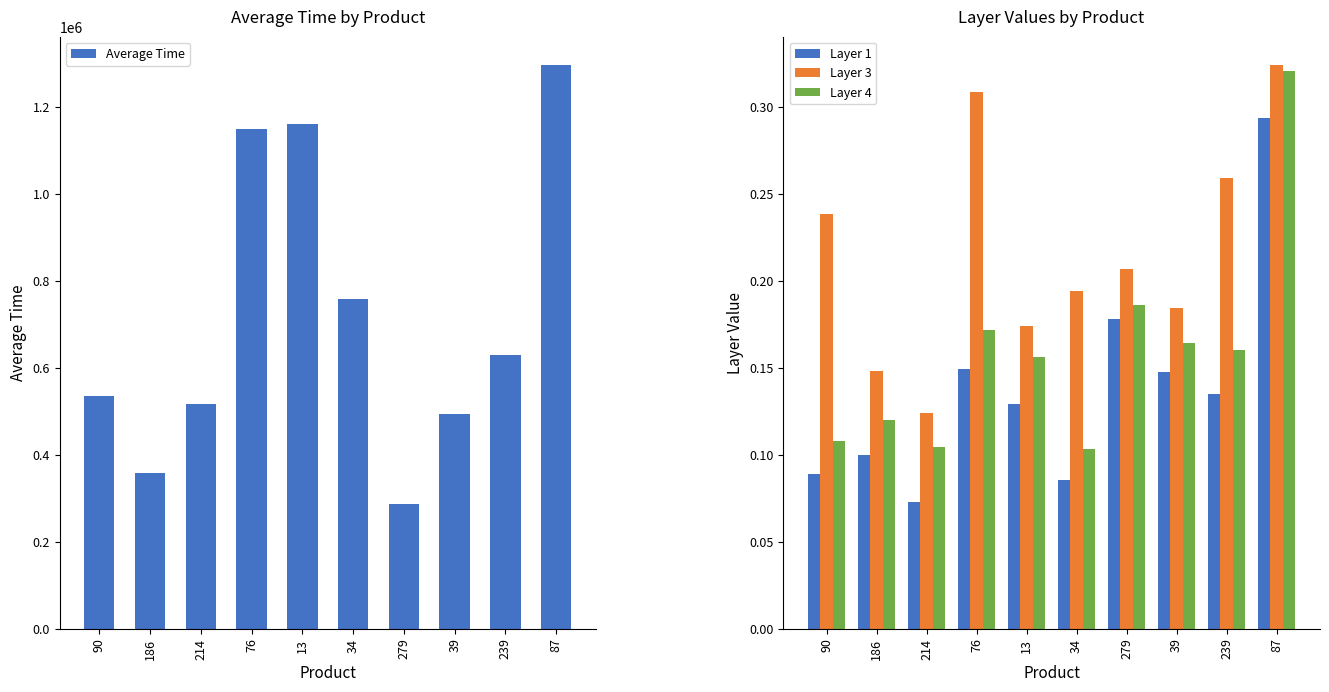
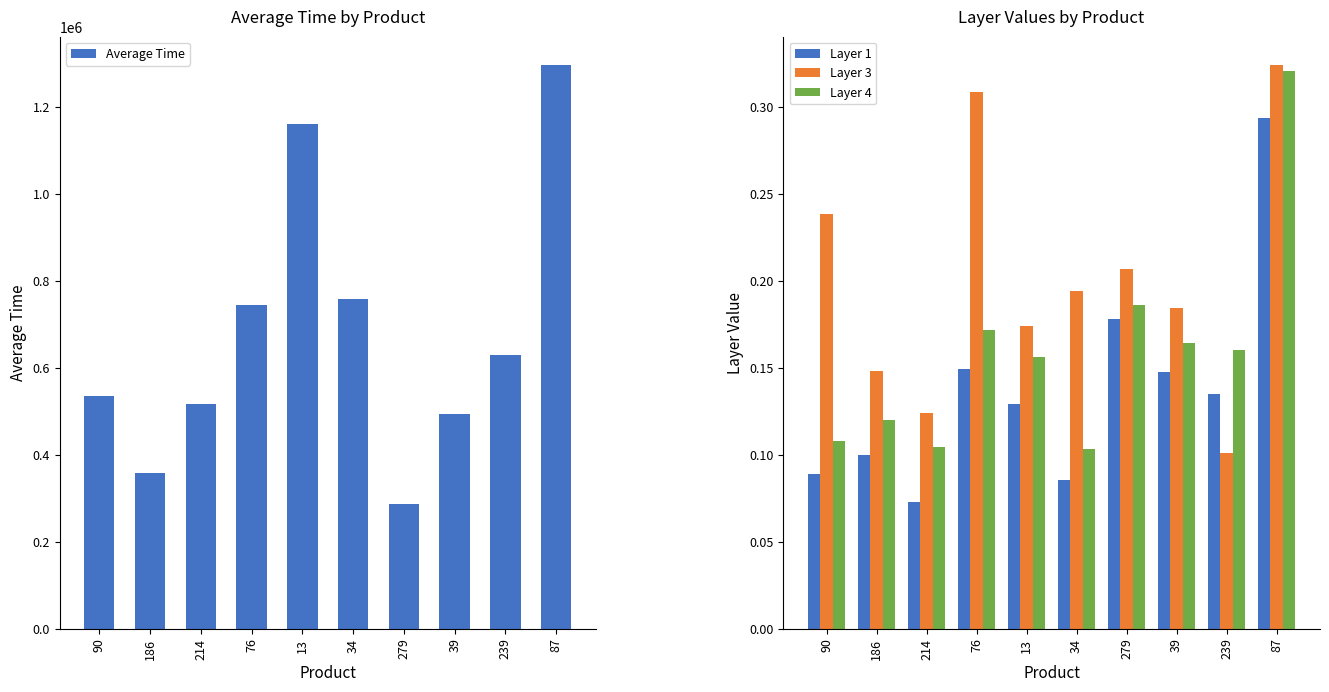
Average Time by Product, 76: 1150000 -> 750000
Layer Values by Product, Layer 3, 239: 0.259 -> 0.101
